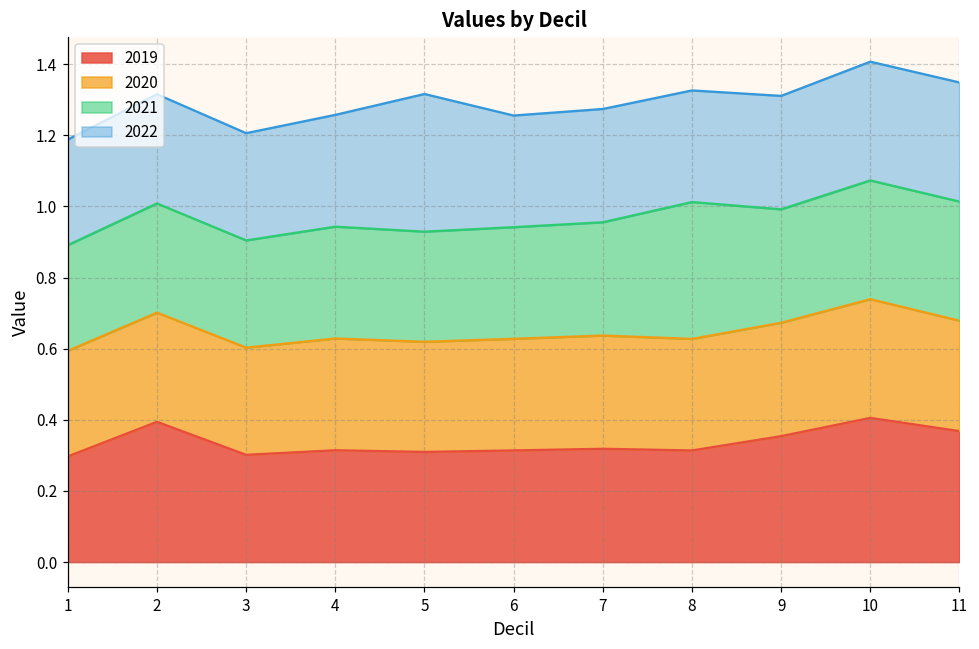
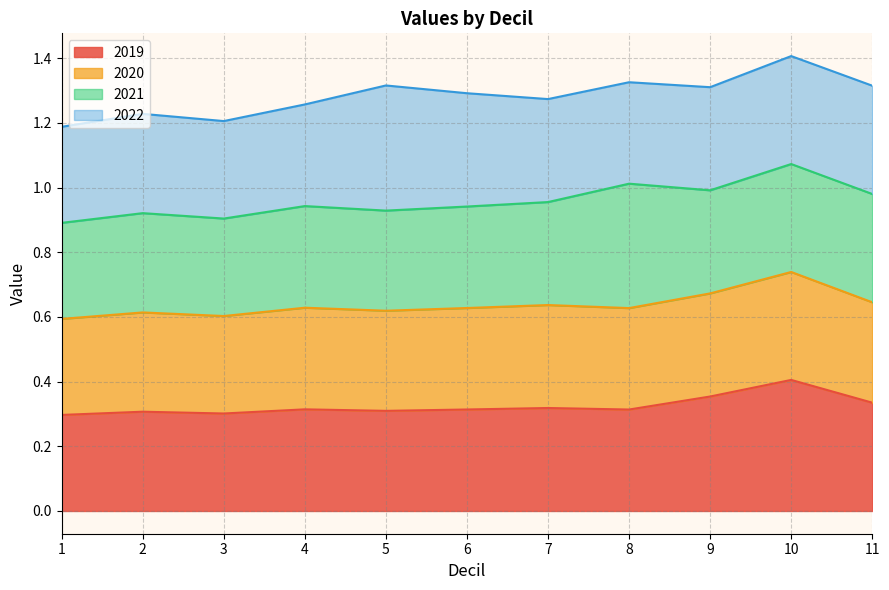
2019, 2: 0.39 -> 0.31
2022, 6: 0.31 -> 0.35
2019, 11: 0.37 -> 0.33
